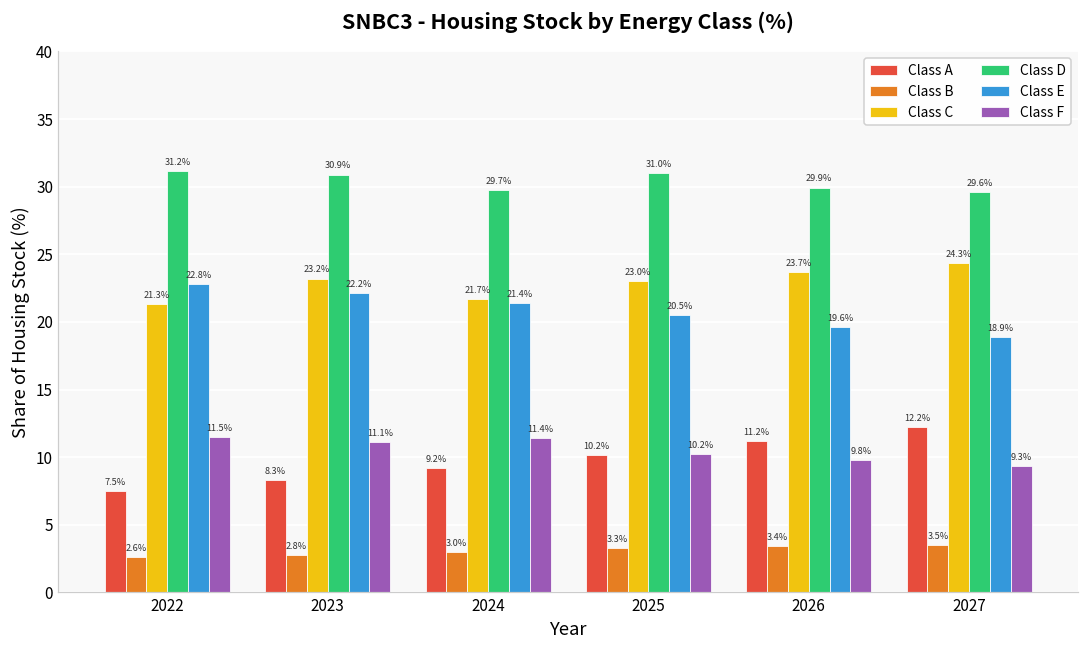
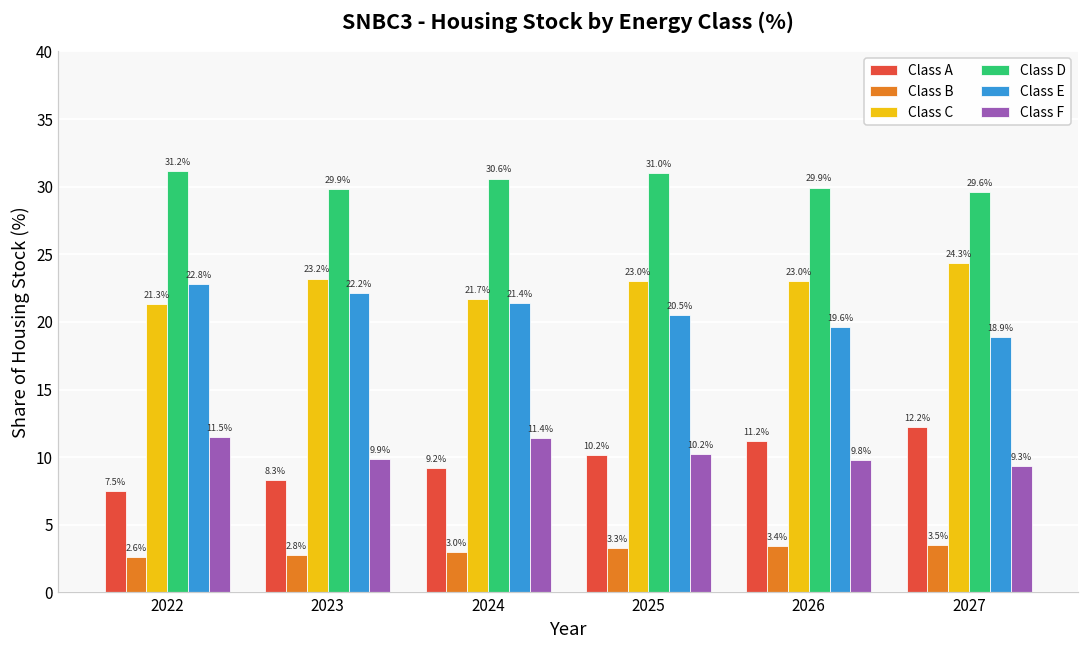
Class D, 2023: 30.9% -> 29.9%
Class F, 2023: 11.1% -> 9.9%
Class D, 2024: 29.7% -> 30.6%
Class C, 2026: 23.7% -> 23.0%
